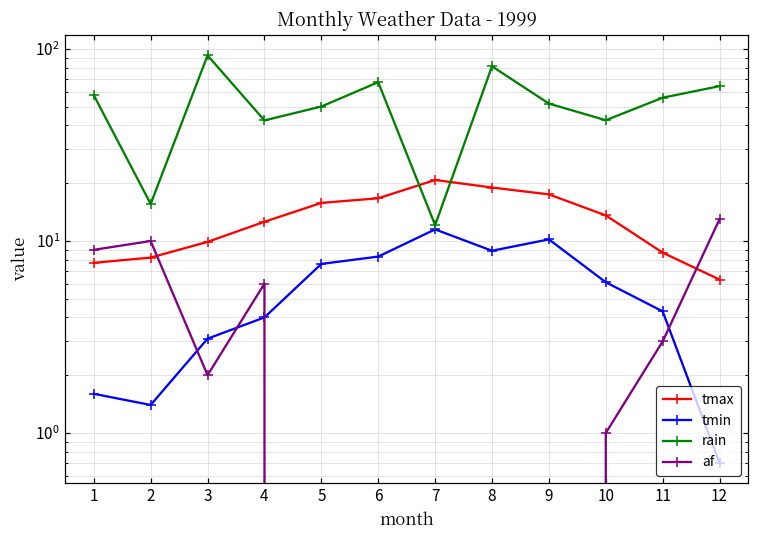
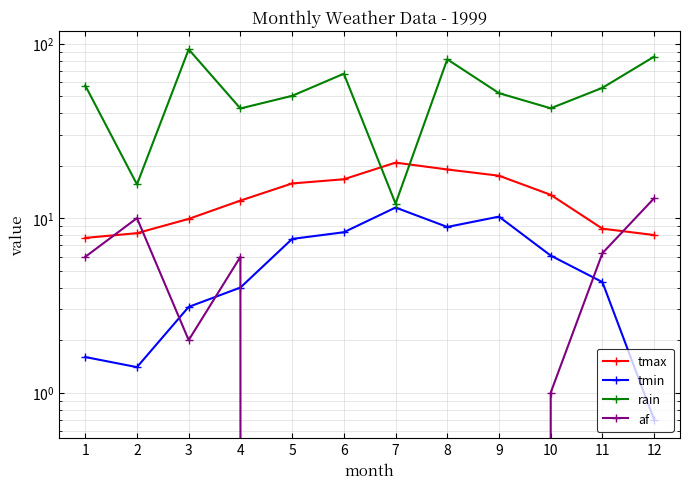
af, 1: 9 -> 6
af, 11: 3.0 -> 6.3
tmax, 12: 6.3 -> 8
rain, 12: 64 -> 80
